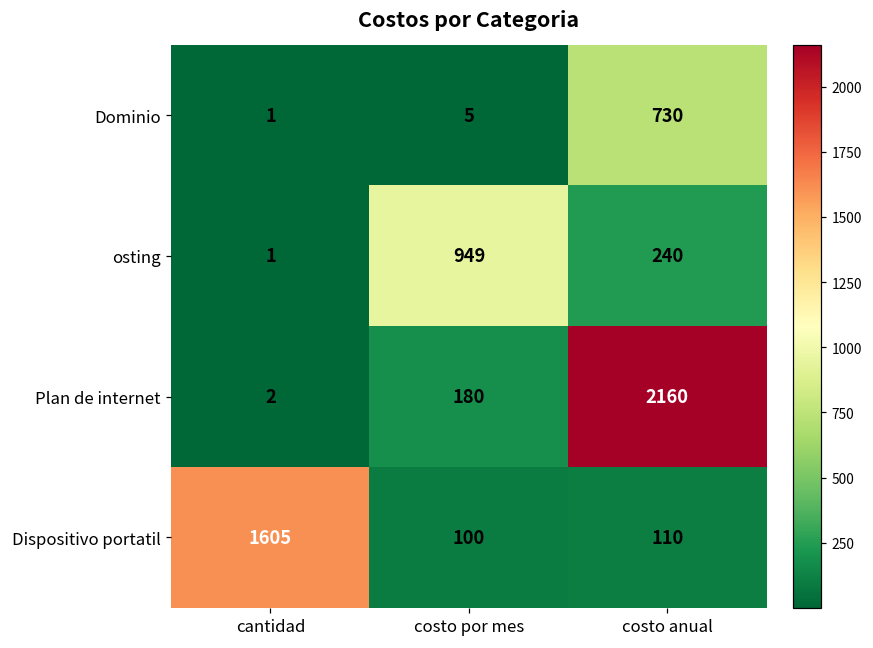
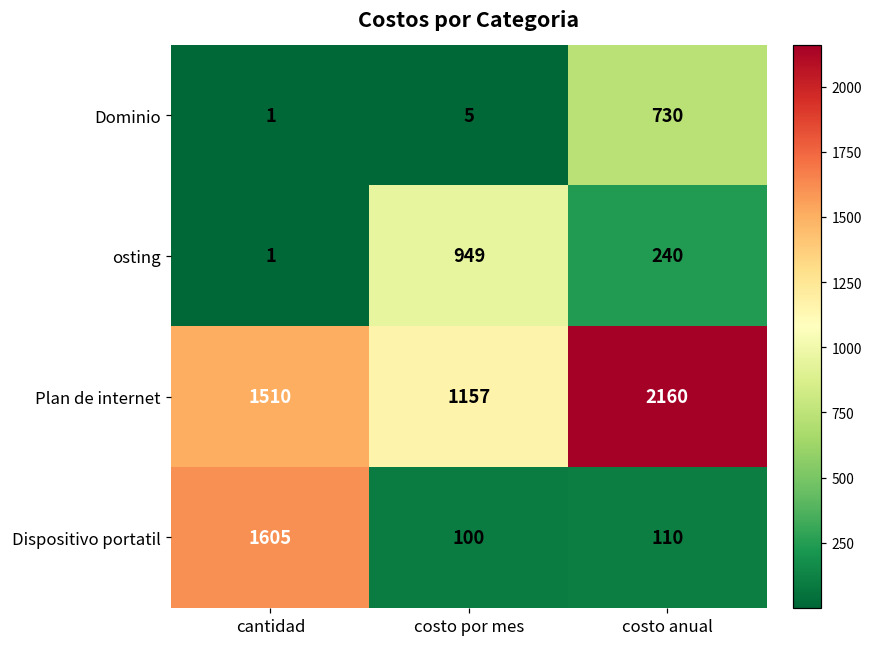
Plan de internet, cantidad: 2 -> 1510
Plan de internet, costo por mes: 180 -> 1157
